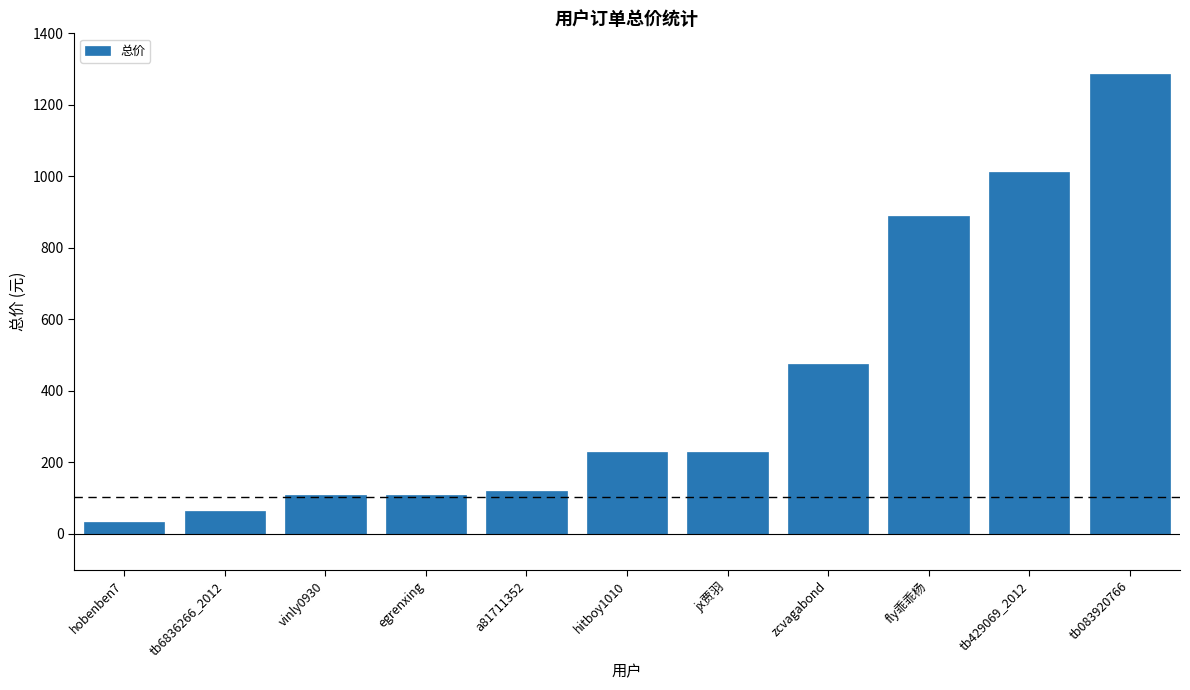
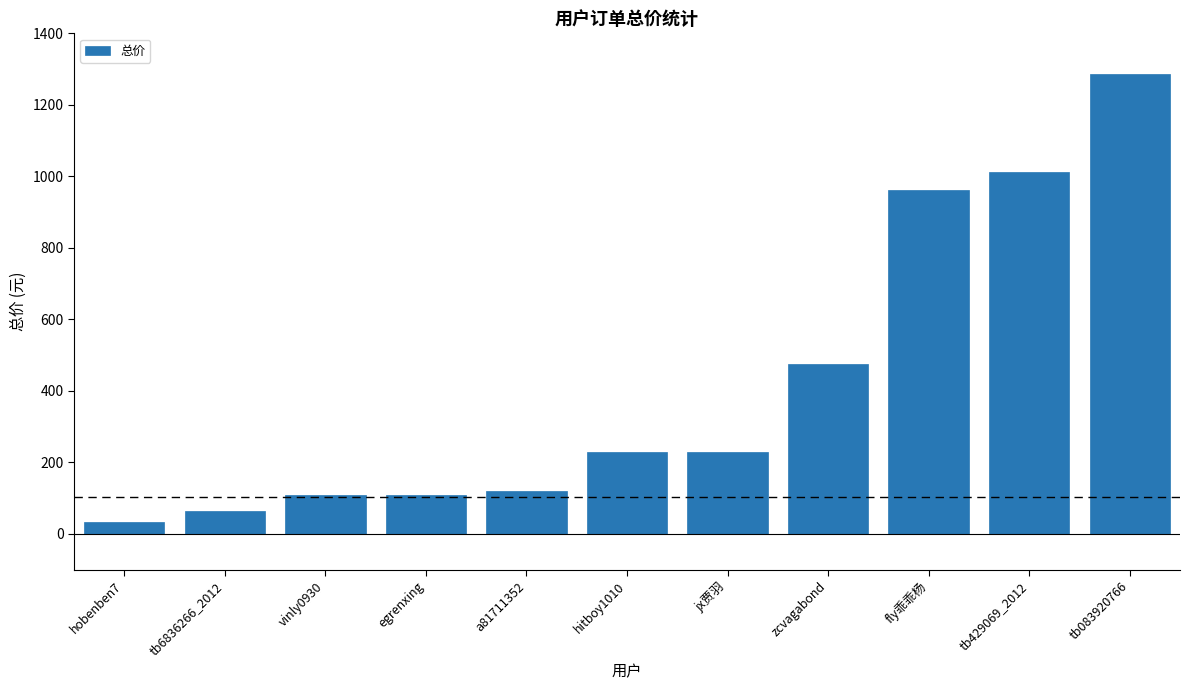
fly乖乖杨: 890 -> 960
